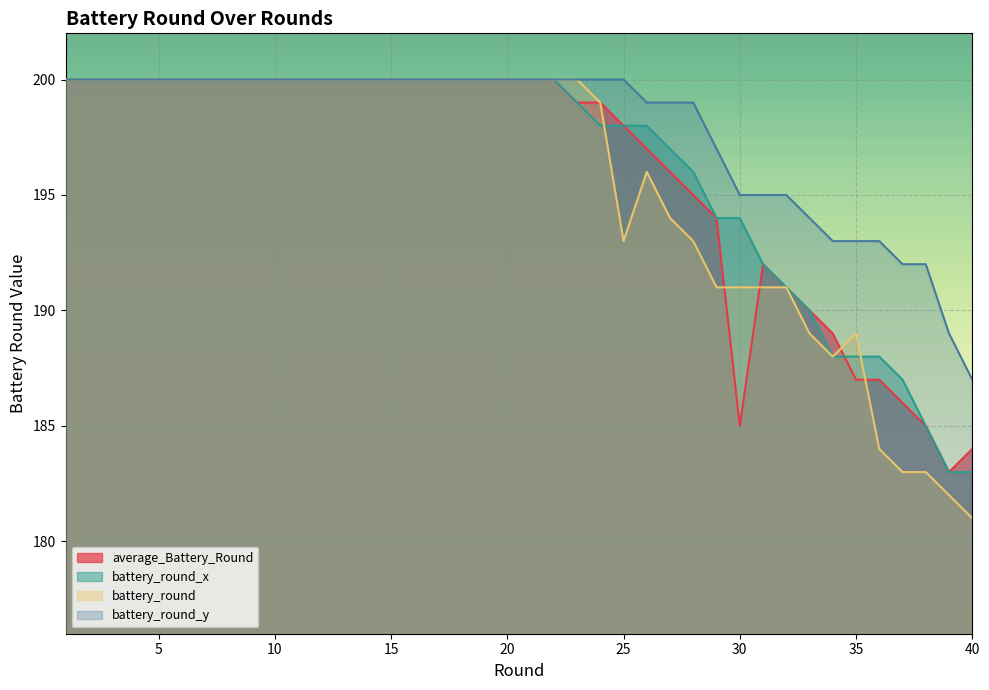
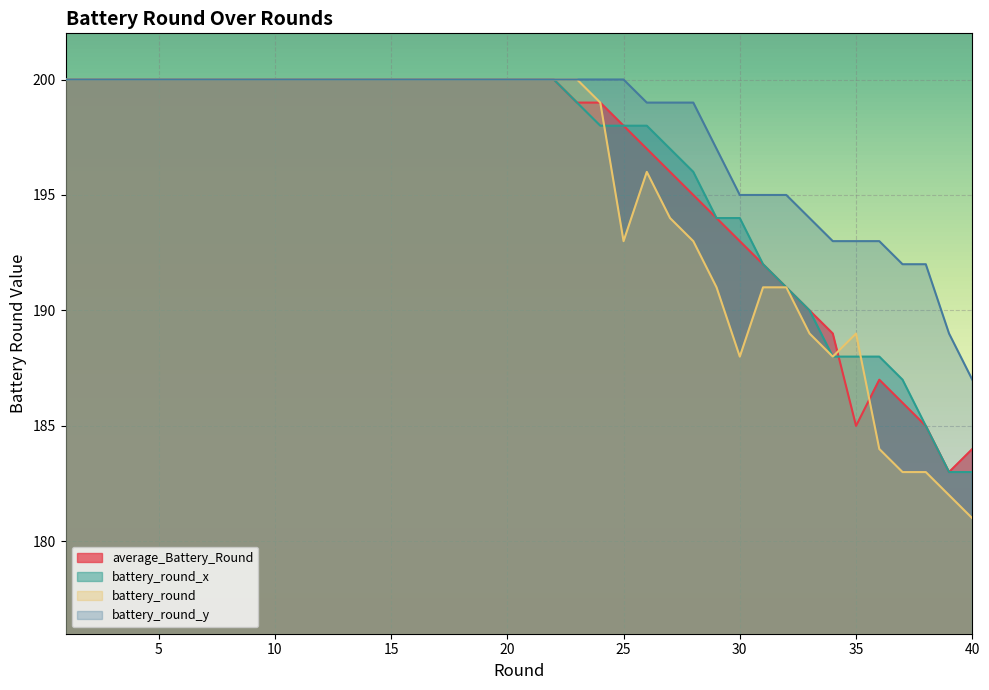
average_Battery_Round, 30: 185 -> 193
battery_round, 30: 191 -> 188
average_Battery_Round, 35: 187 -> 185
